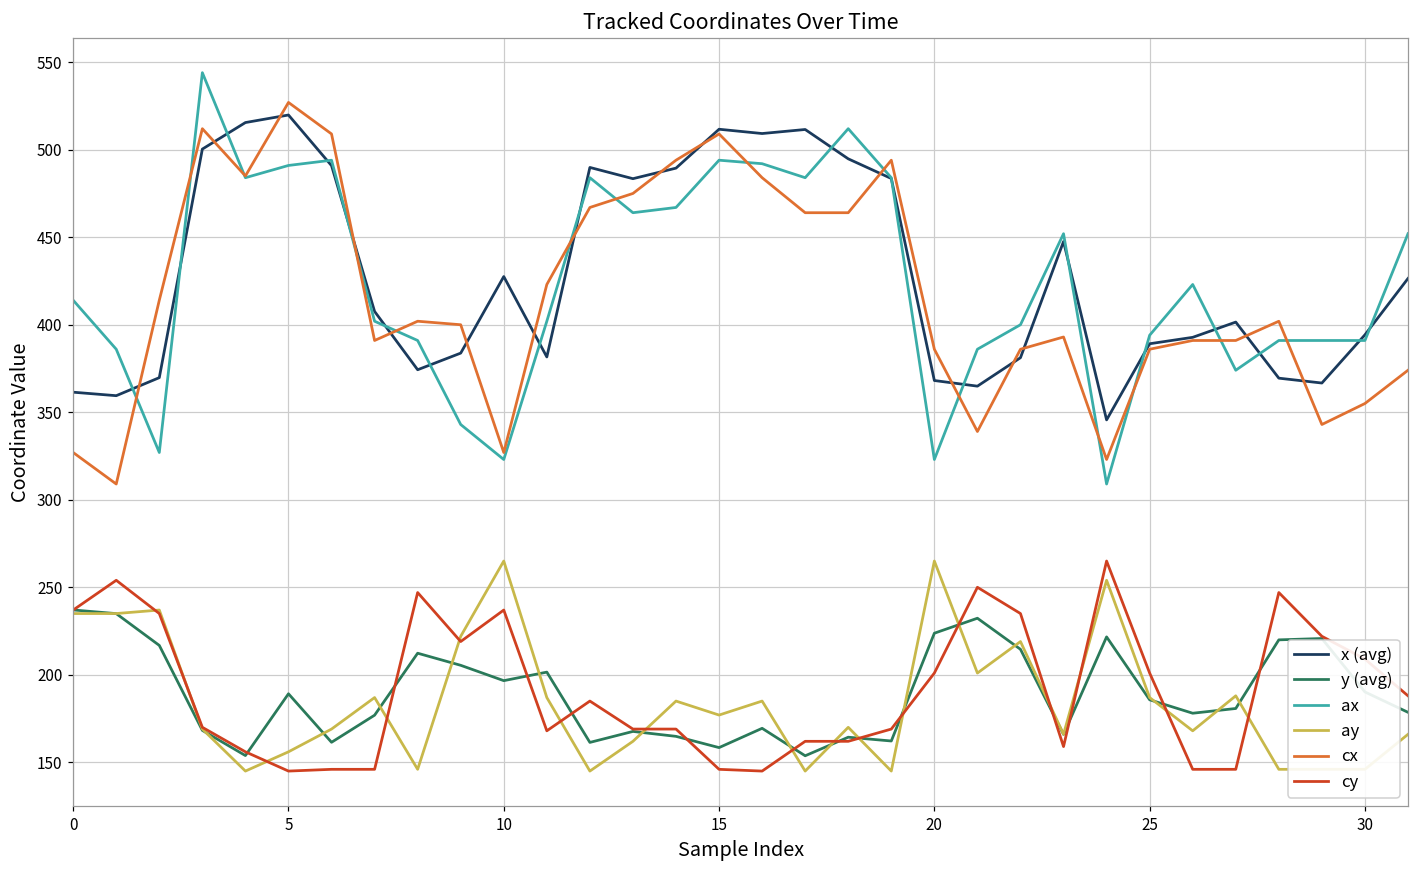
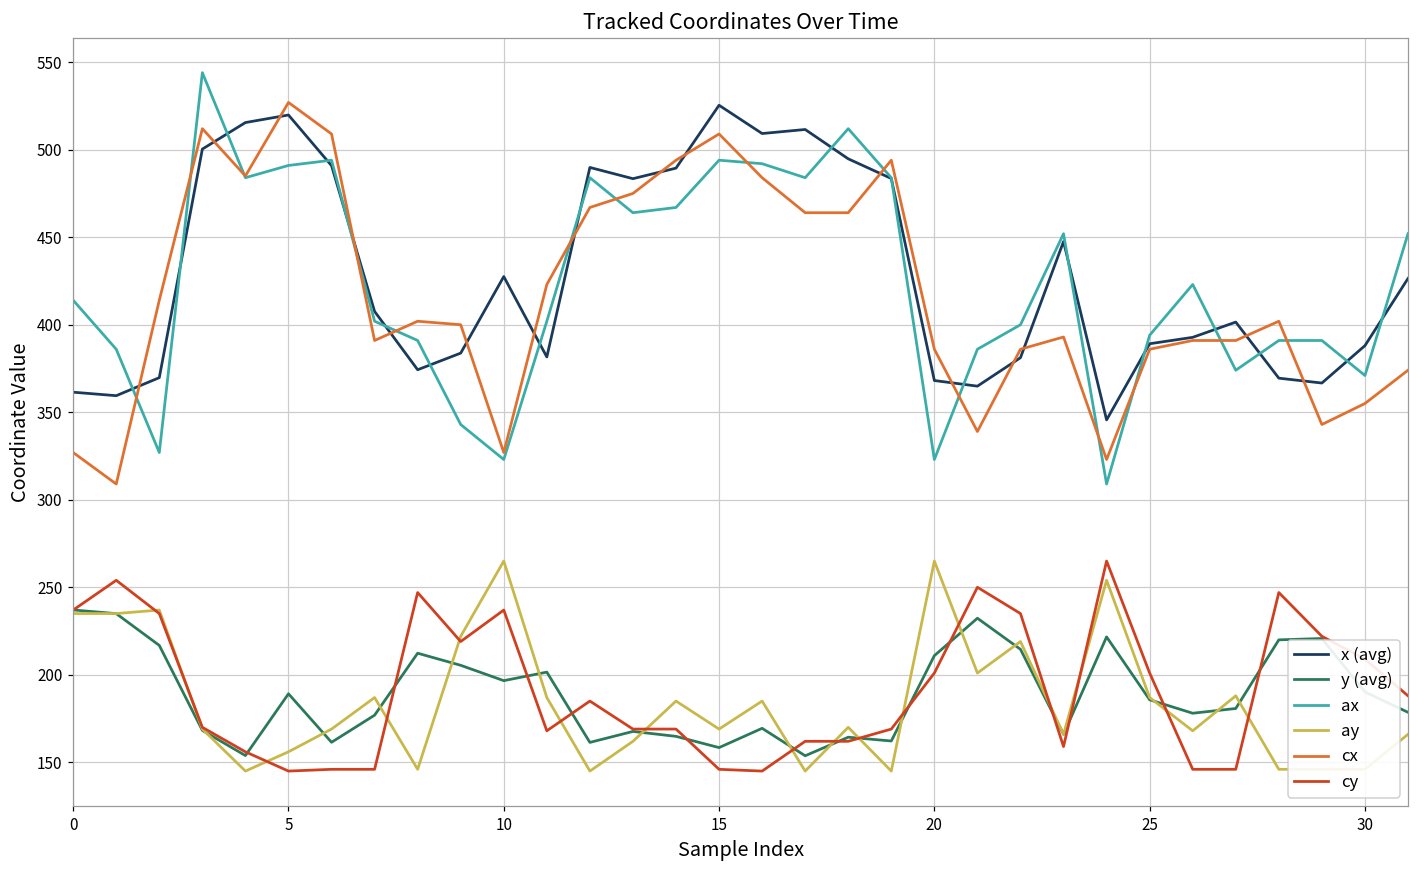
x (avg), 15: 512 -> 525
ay, 15: 177 -> 169
y (avg), 20: 224 -> 211
x (avg), 30: 394 -> 388
ax, 30: 391 -> 371
